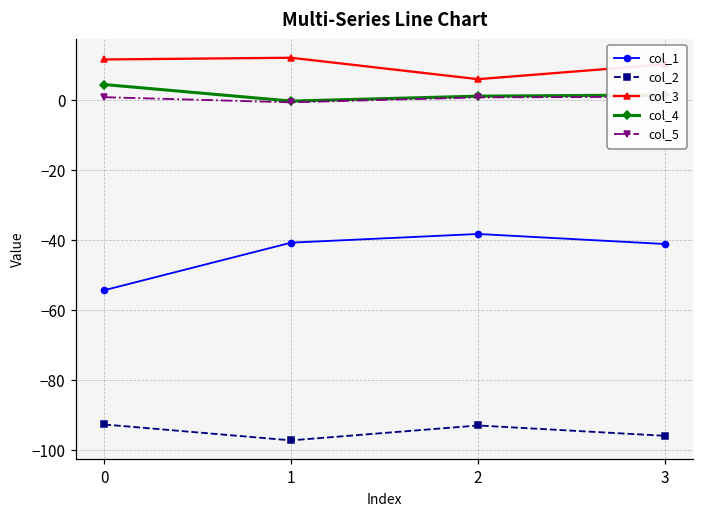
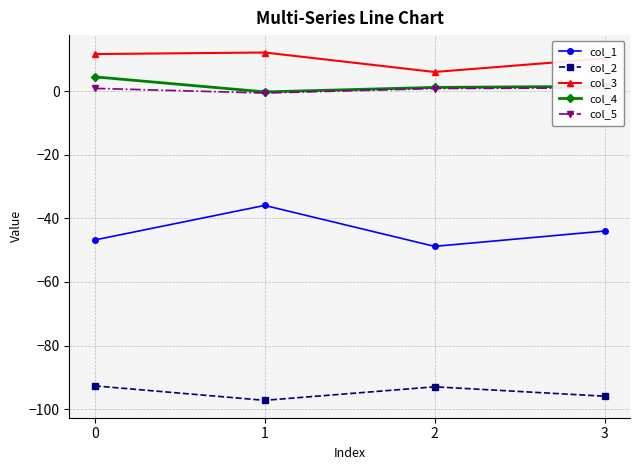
col_1, 0: -54 -> -47
col_1, 1: -41 -> -36
col_1, 2: -38 -> -49
col_1, 3: -41 -> -44
